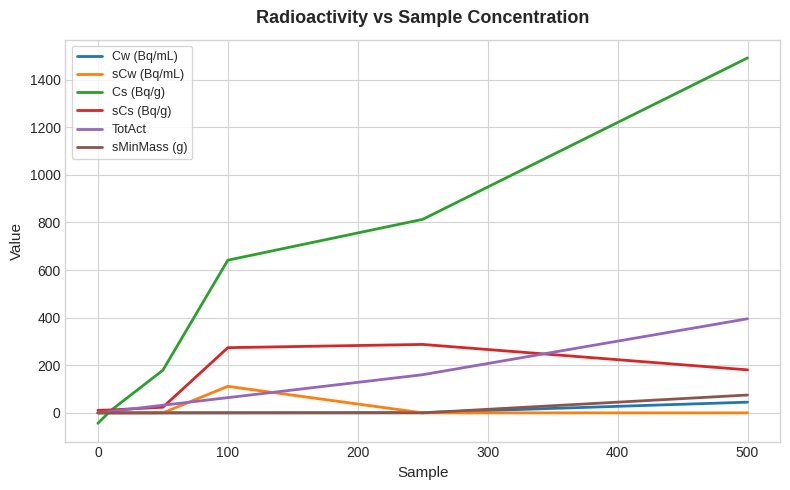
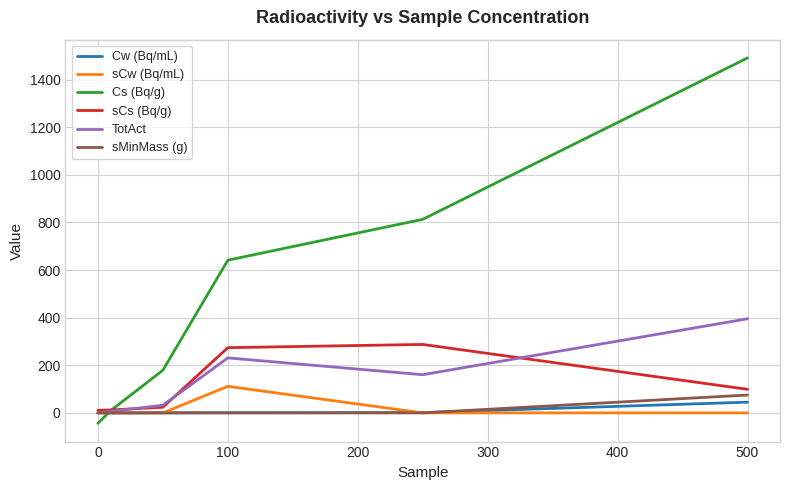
TotAct, 100: 60 -> 230
sCs (Bq/g), 500: 180 -> 100
